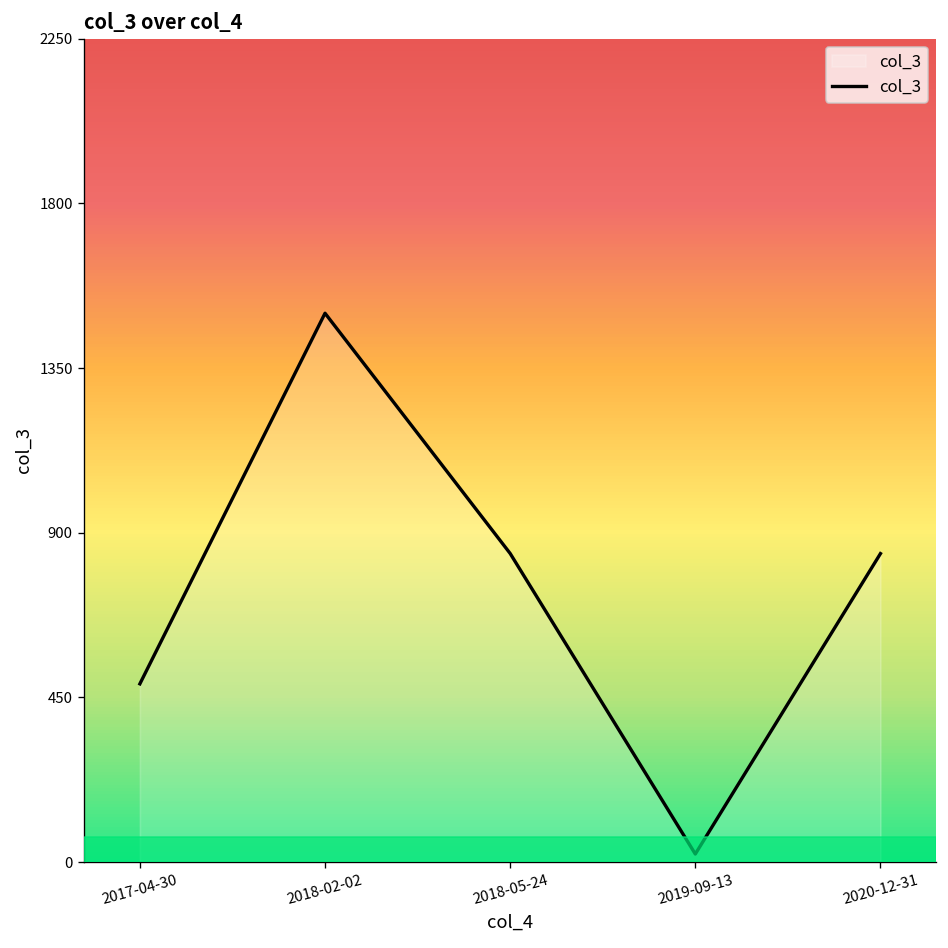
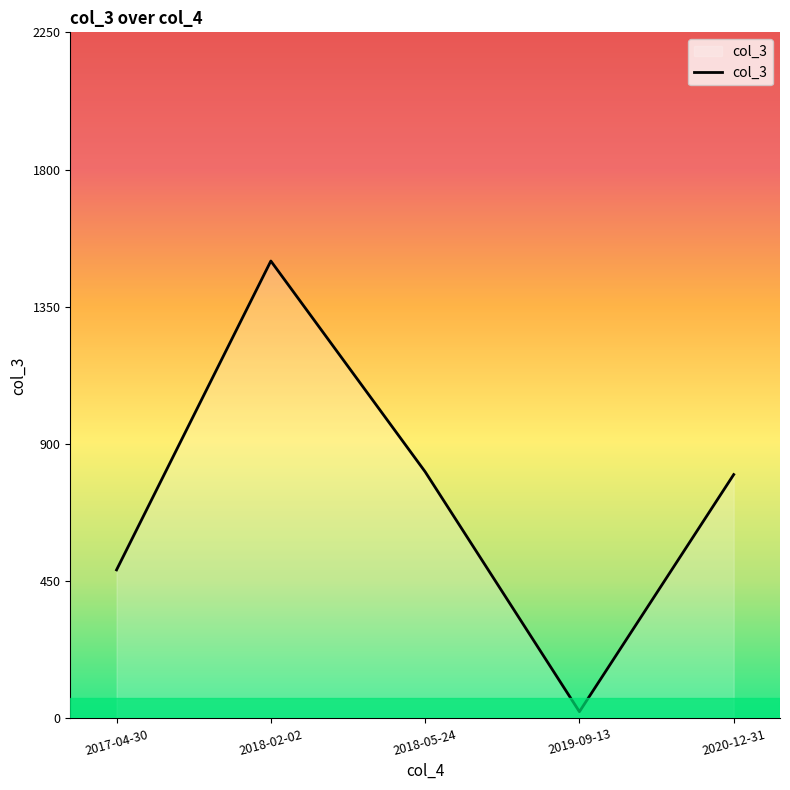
2018-05-24: 840 -> 810
2020-12-31: 840 -> 800
